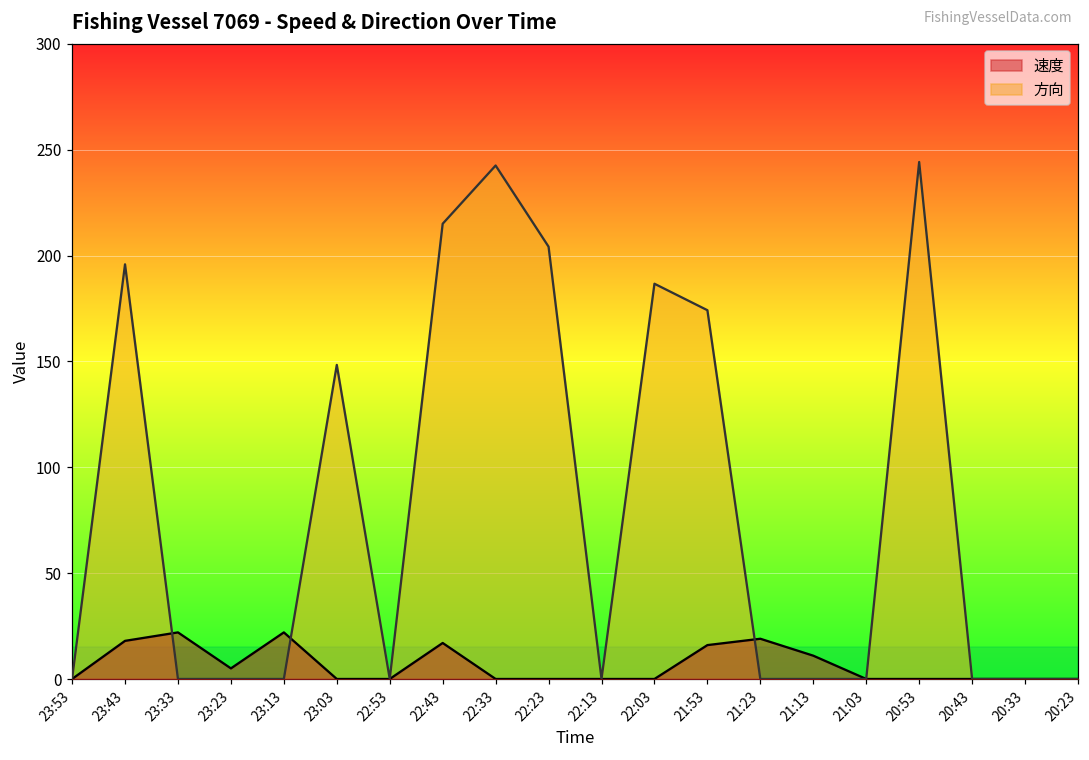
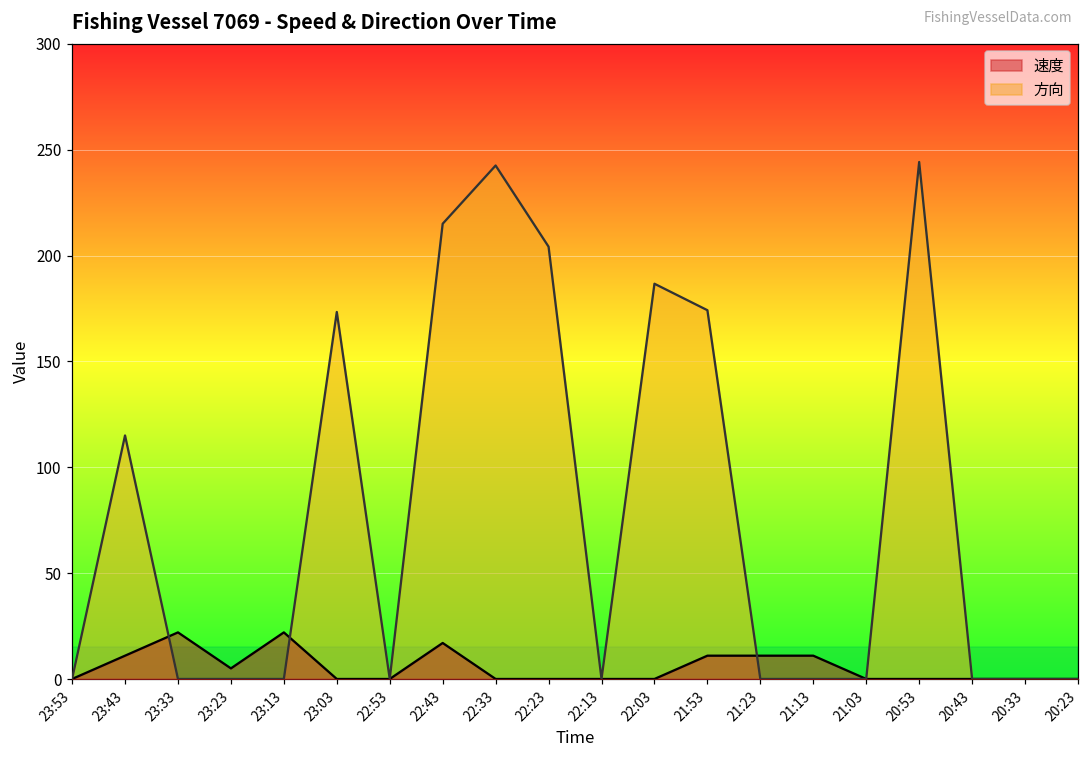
速度, 23:43: 18 -> 11
方向, 23:43: 196 -> 115
方向, 23:03: 148 -> 173
速度, 21:53: 16 -> 11
速度, 21:23: 19 -> 11
